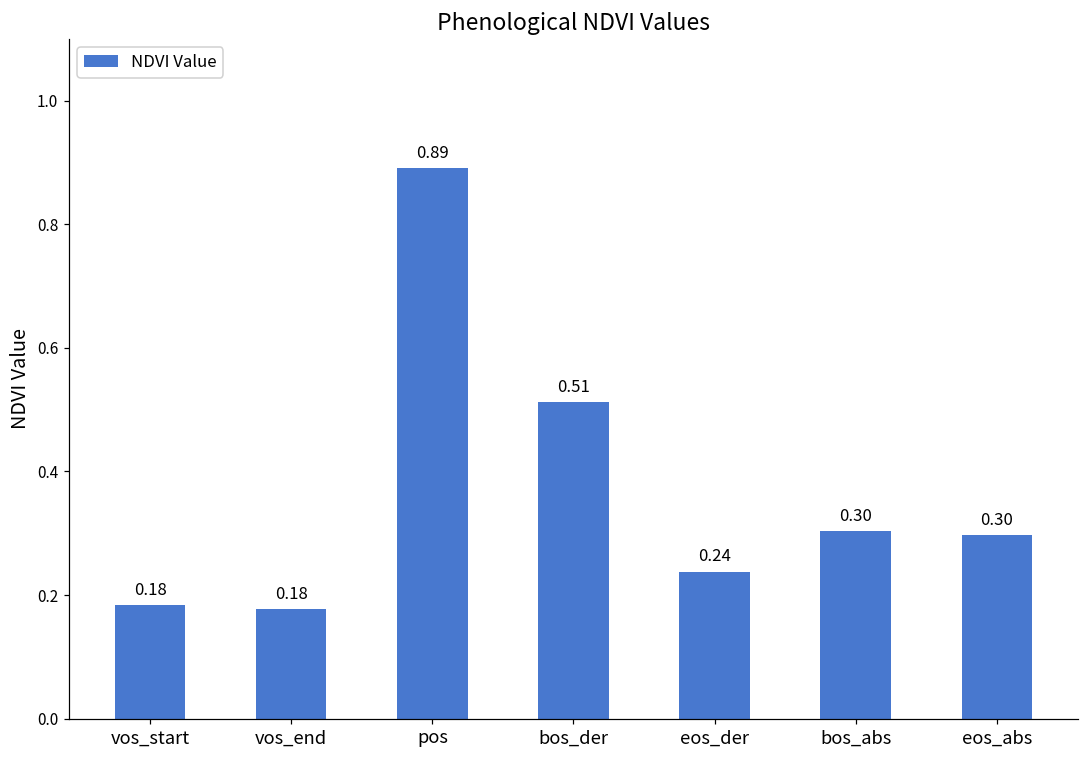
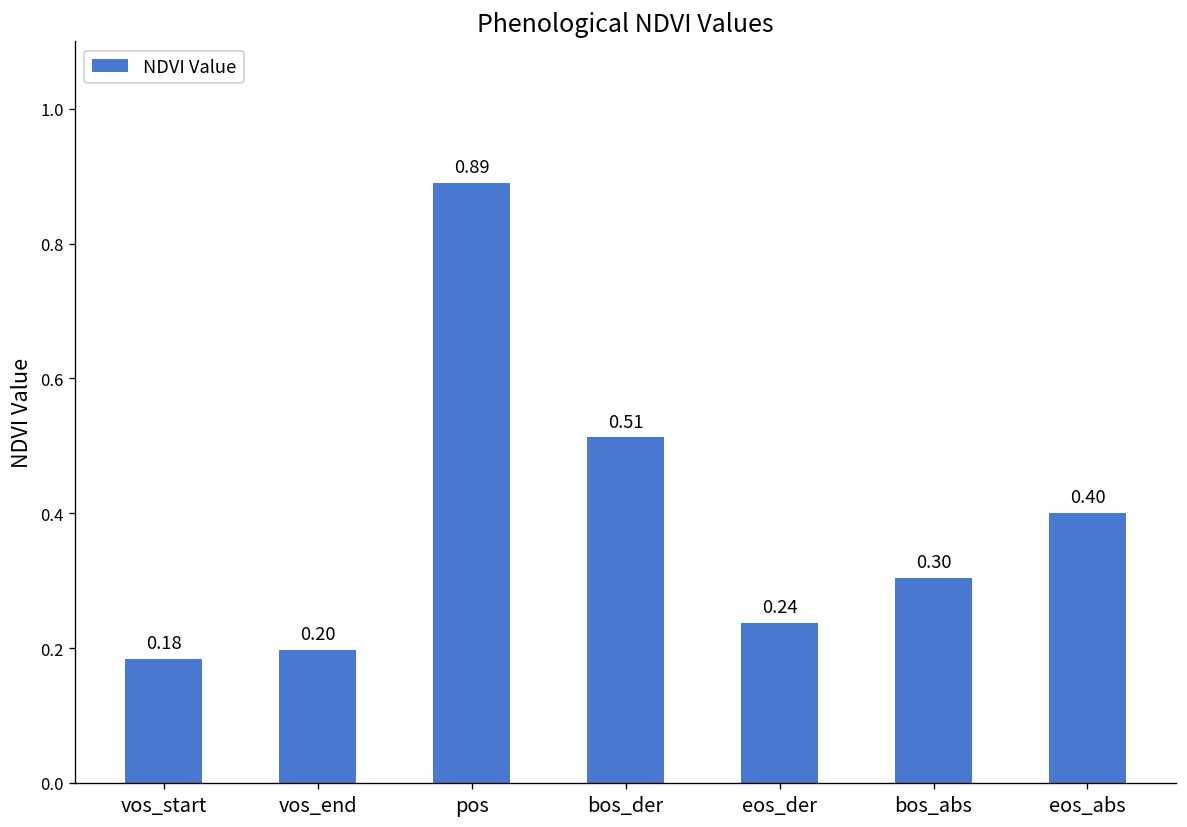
vos_end: 0.18 -> 0.20
eos_abs: 0.30 -> 0.40
